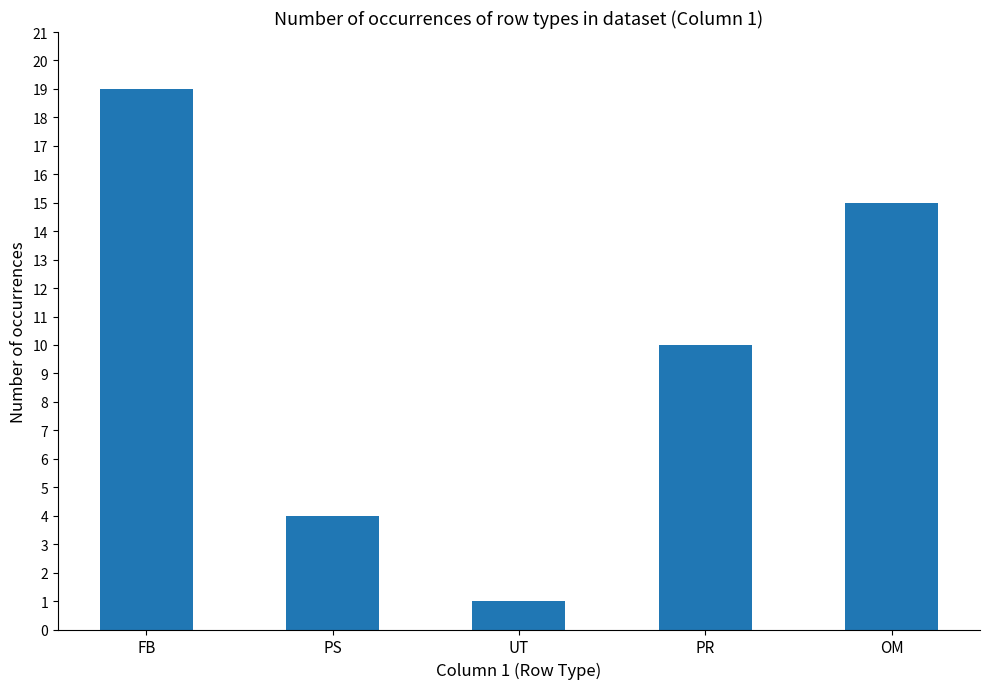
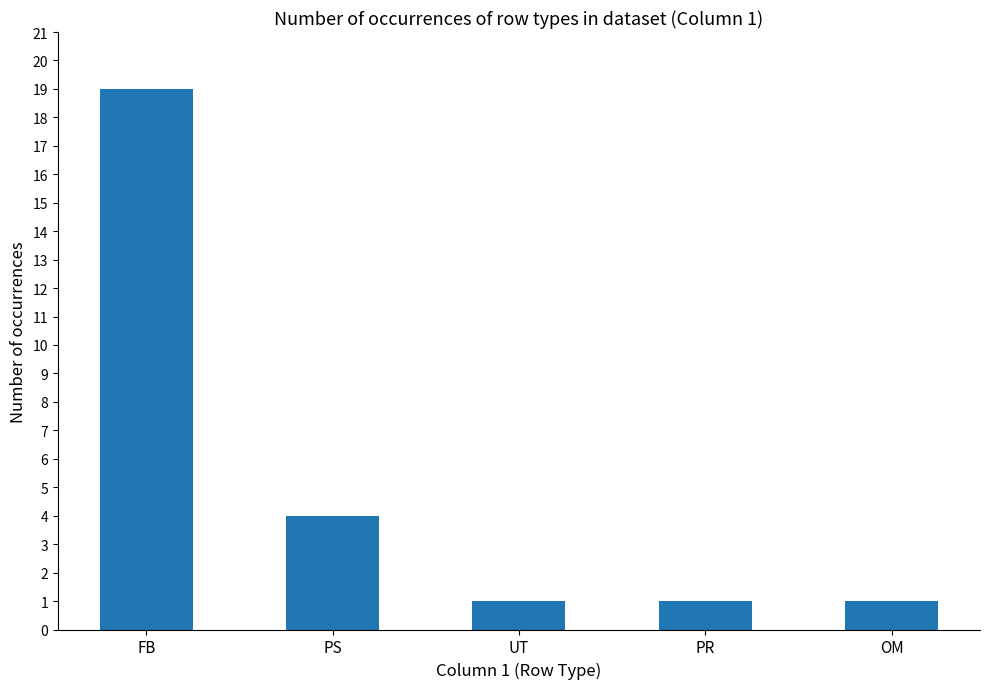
PR: 10 -> 1
OM: 15 -> 1
